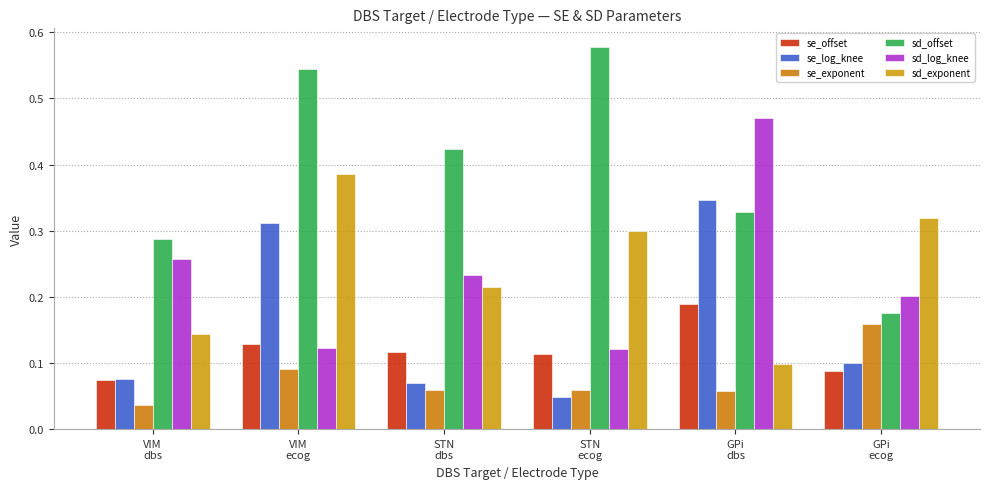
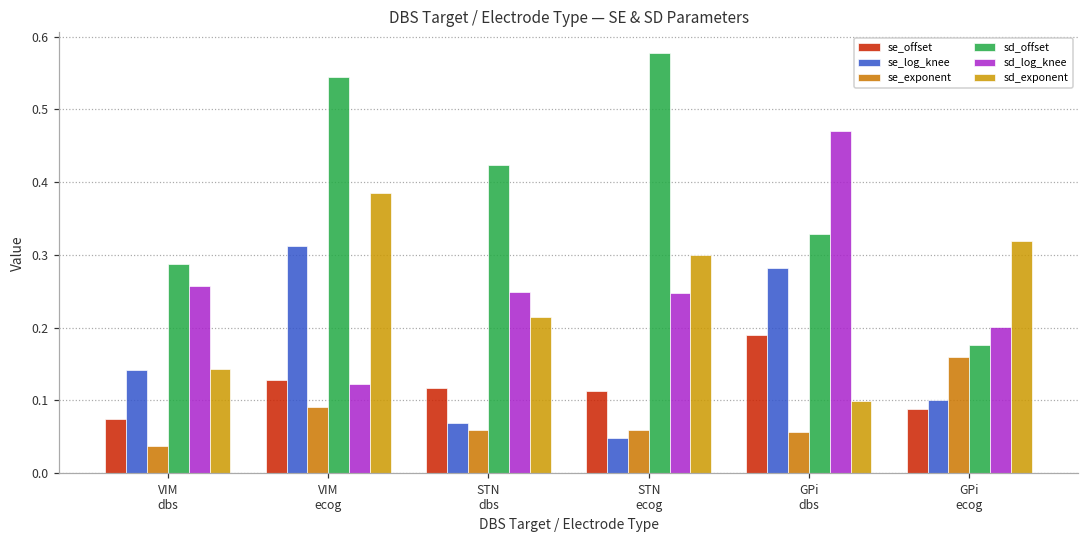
se_log_knee, VIM dbs: 0.08 -> 0.14
sd_log_knee, STN dbs: 0.23 -> 0.25
sd_log_knee, STN ecog: 0.12 -> 0.25
se_log_knee, GPi dbs: 0.35 -> 0.28
